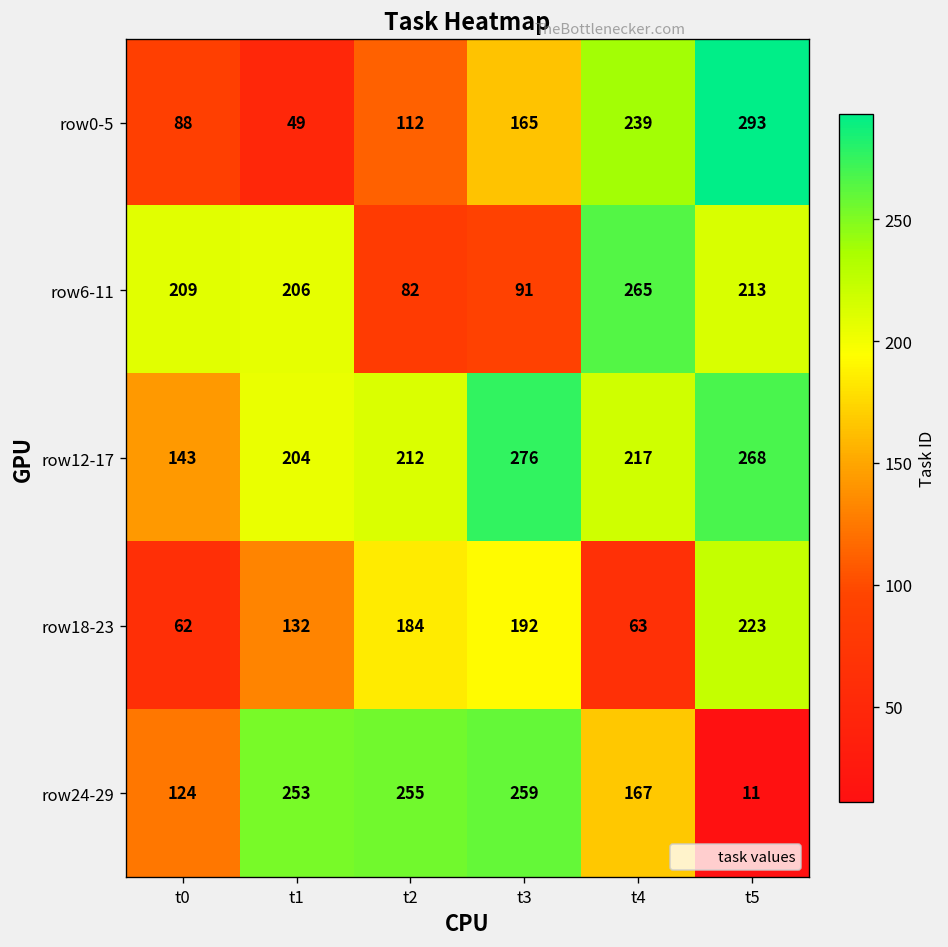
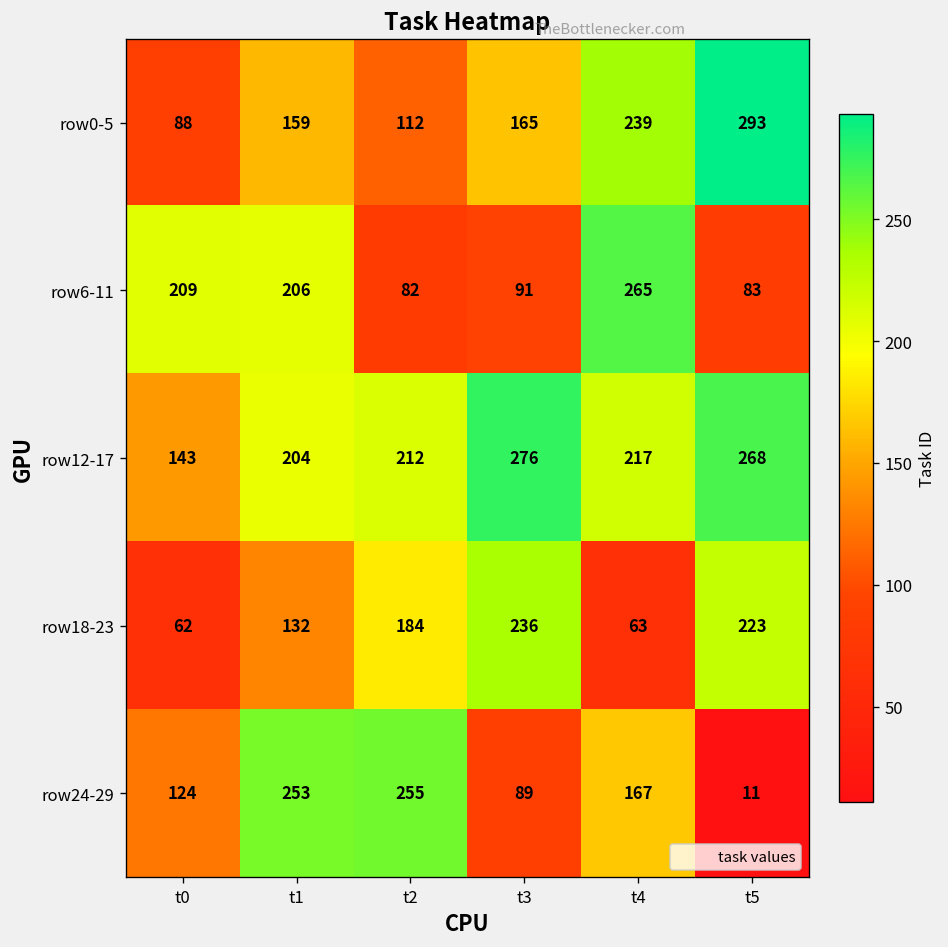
row0-5, t1: 49 -> 159
row6-11, t5: 213 -> 83
row18-23, t3: 192 -> 236
row24-29, t3: 259 -> 89
